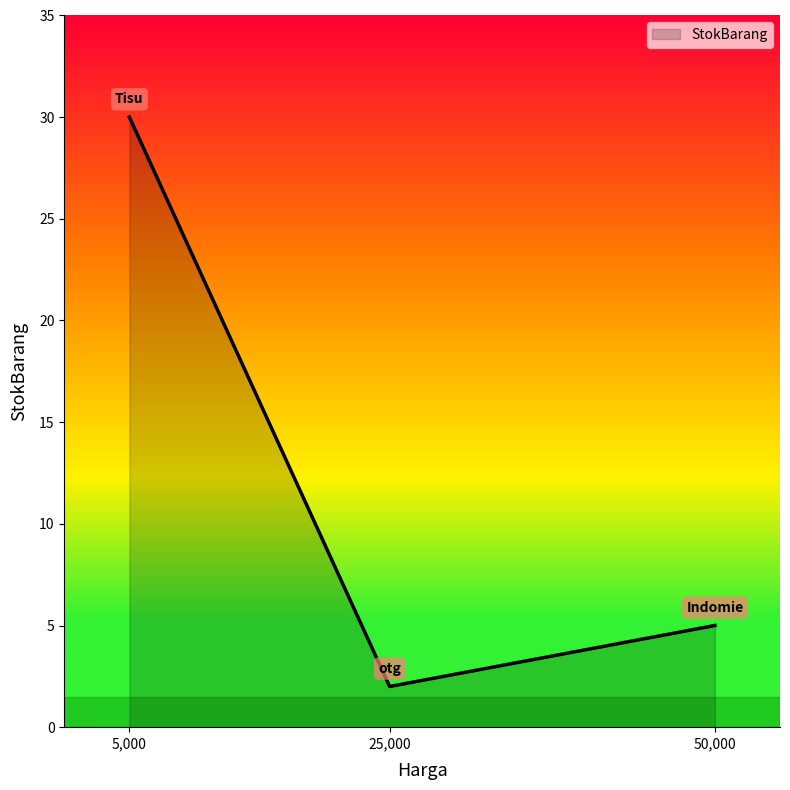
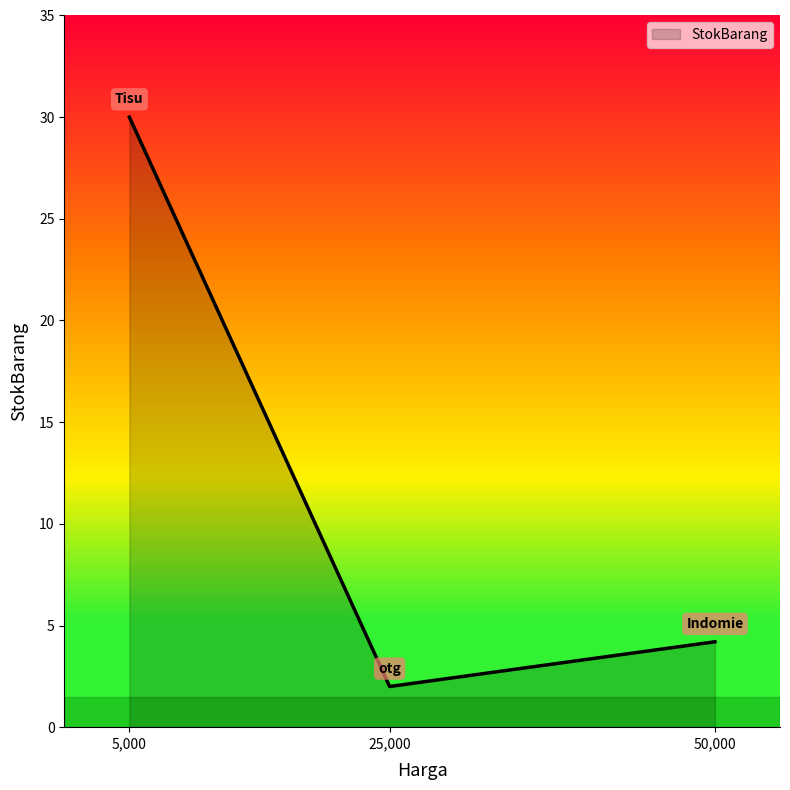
50,000: 5.0 -> 4.2
